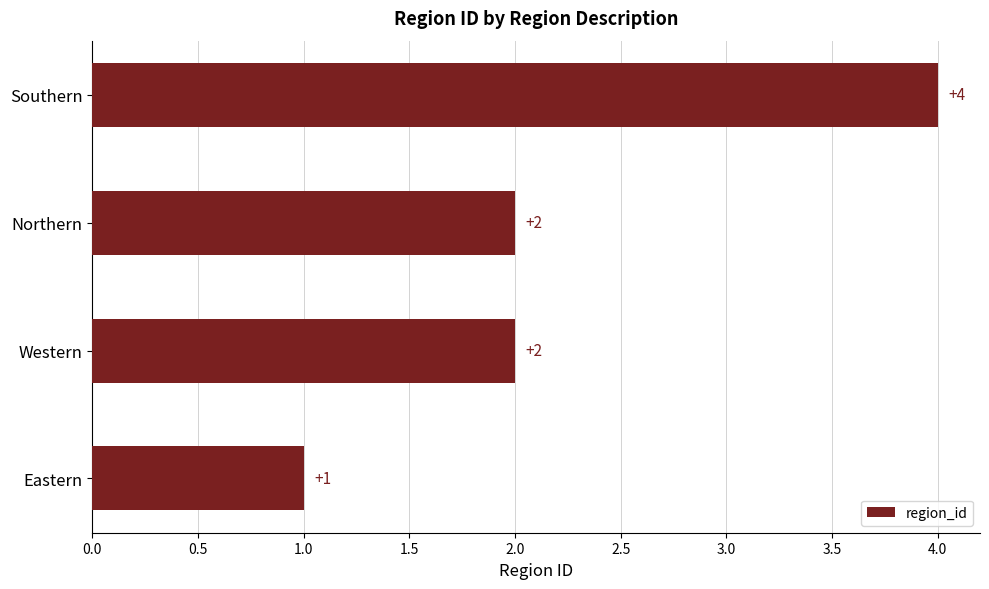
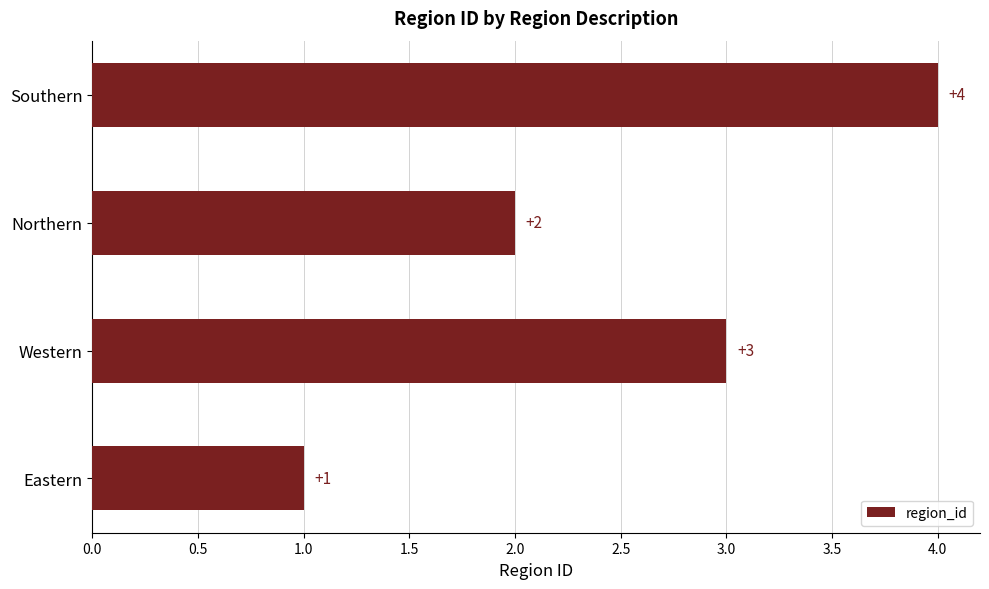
Western: +2 -> +3
